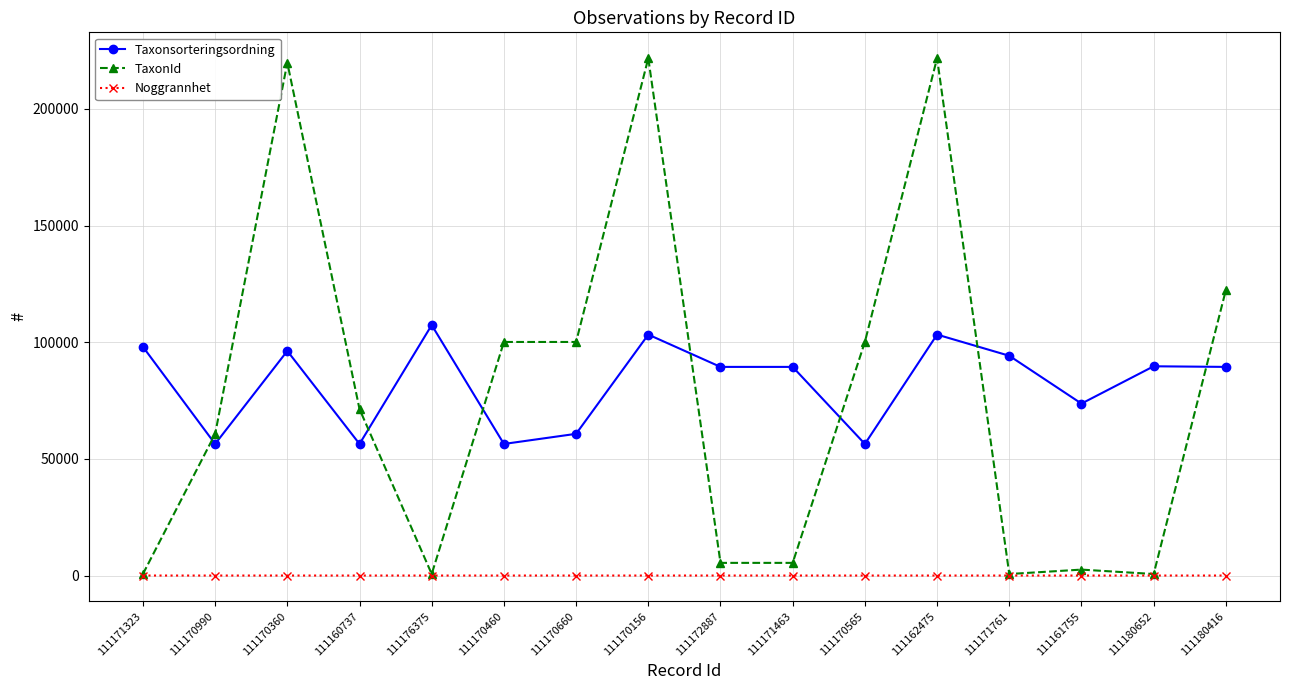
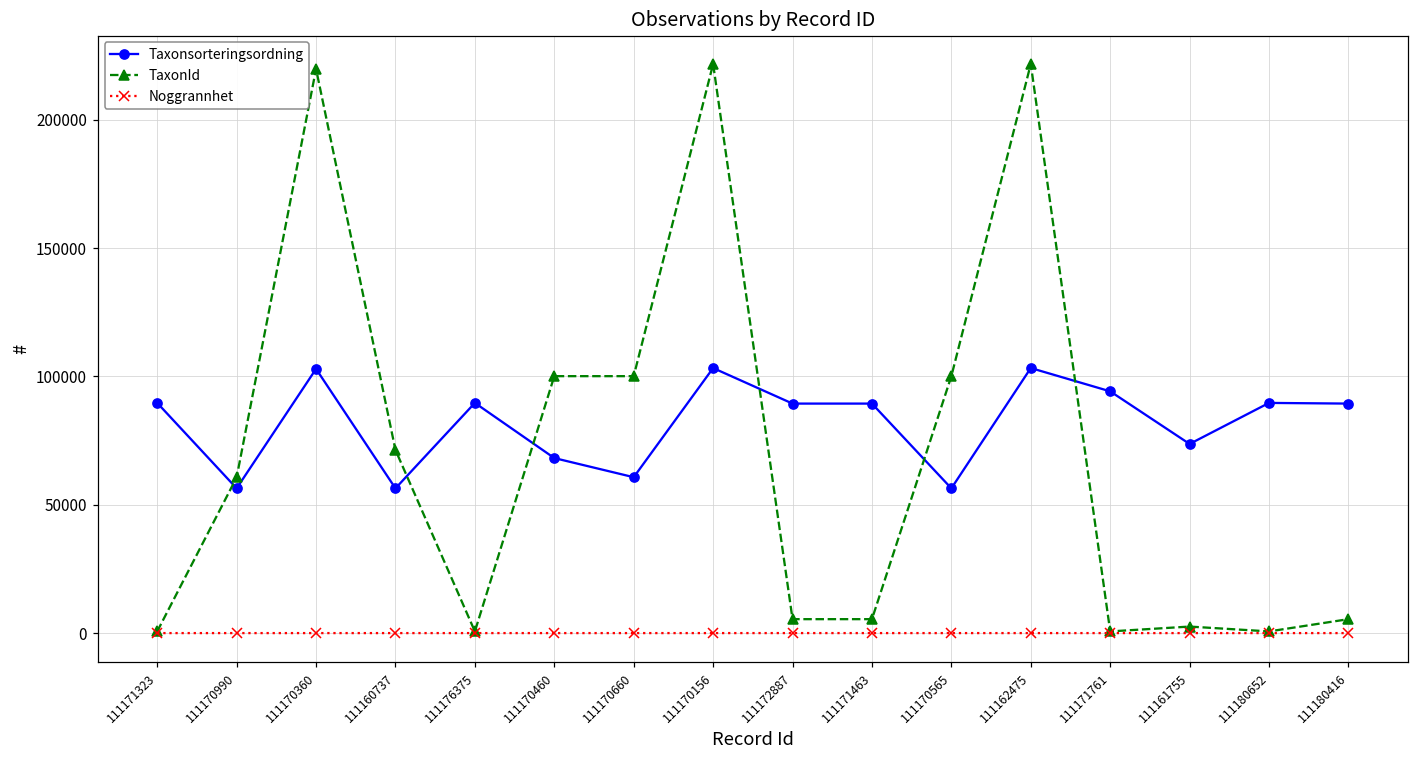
Taxonsorteringsordning, 111171323: 98000 -> 90000
Taxonsorteringsordning, 111170360: 96000 -> 103000
Taxonsorteringsordning, 111176375: 107000 -> 90000
Taxonsorteringsordning, 111170460: 56000 -> 68000
TaxonId, 111180416: 122000 -> 5000
